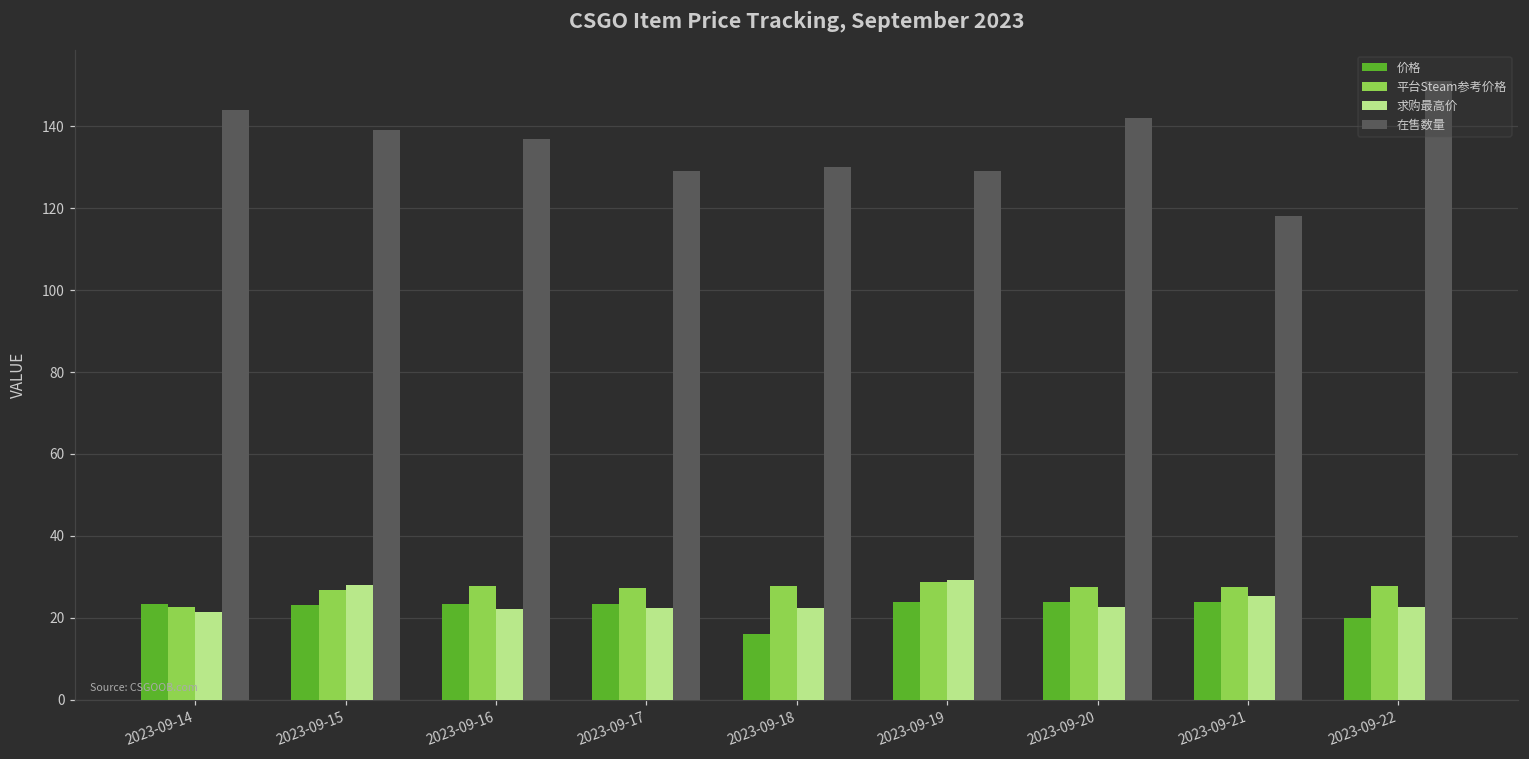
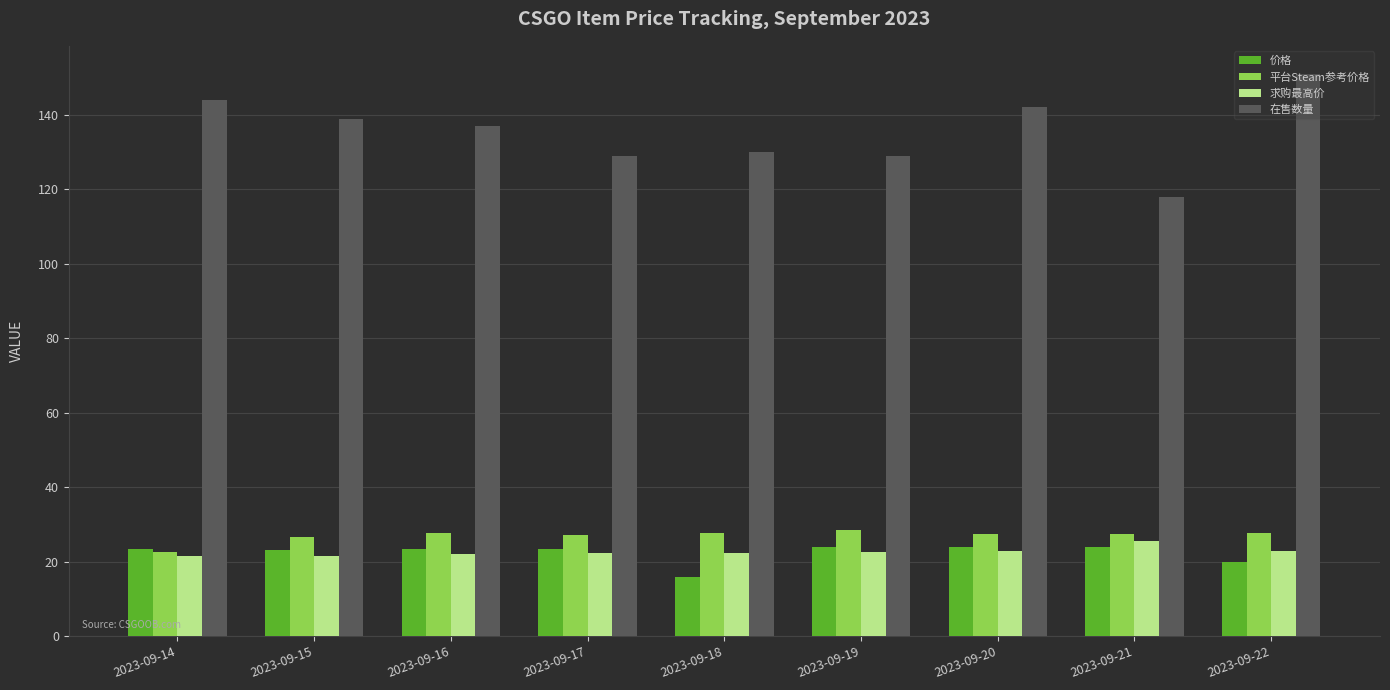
求购最高价, 2023-09-15: 28 -> 22
求购最高价, 2023-09-19: 29 -> 23
